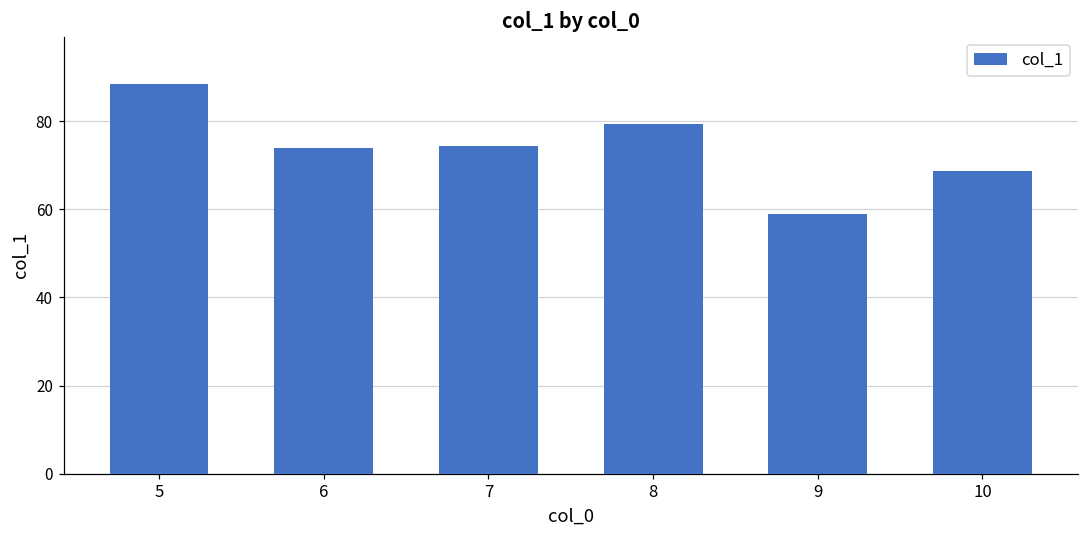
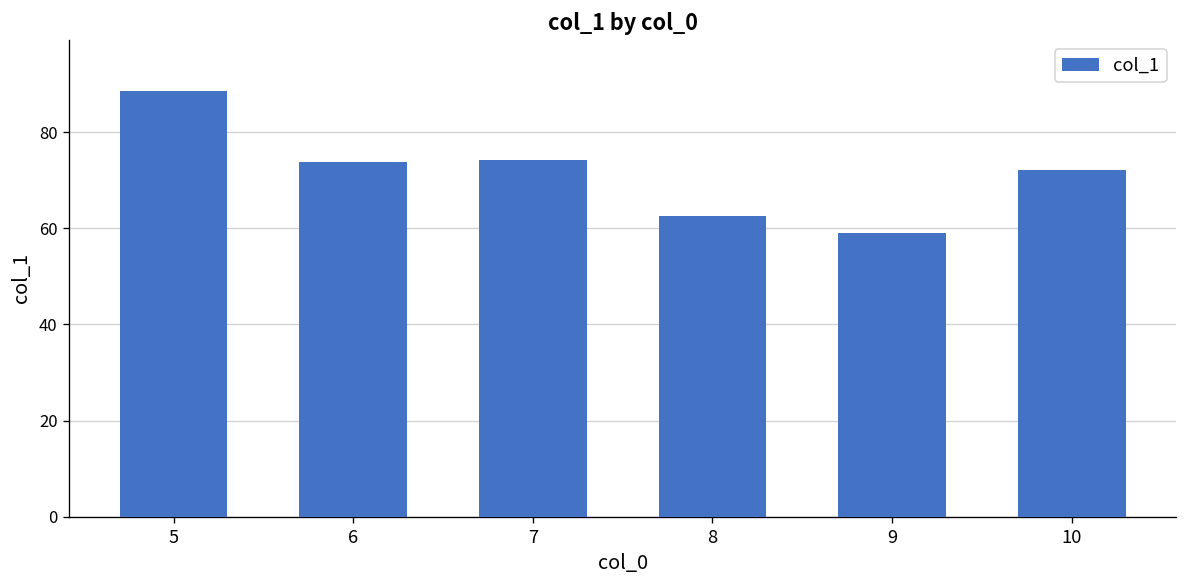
8: 79 -> 63
10: 69 -> 72
